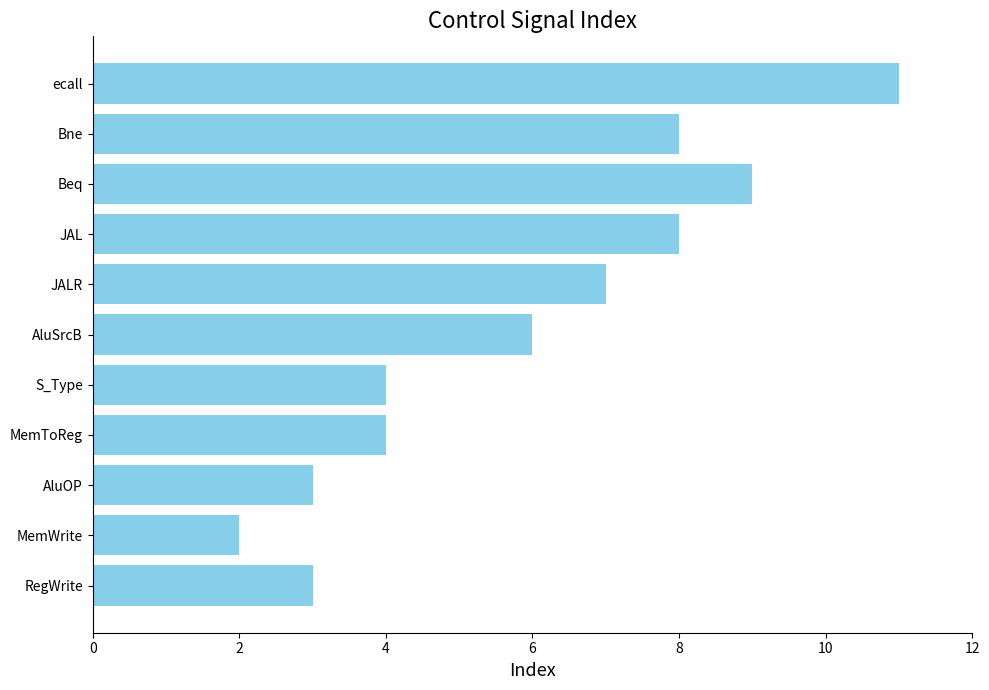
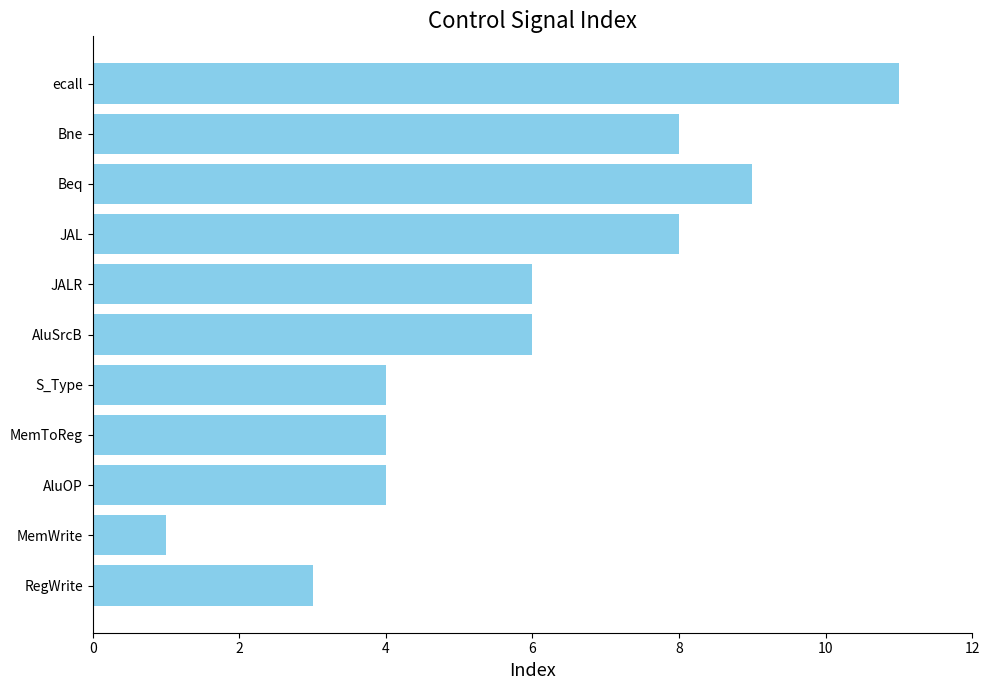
JALR: 7 -> 6
AluOP: 3 -> 4
MemWrite: 2 -> 1
